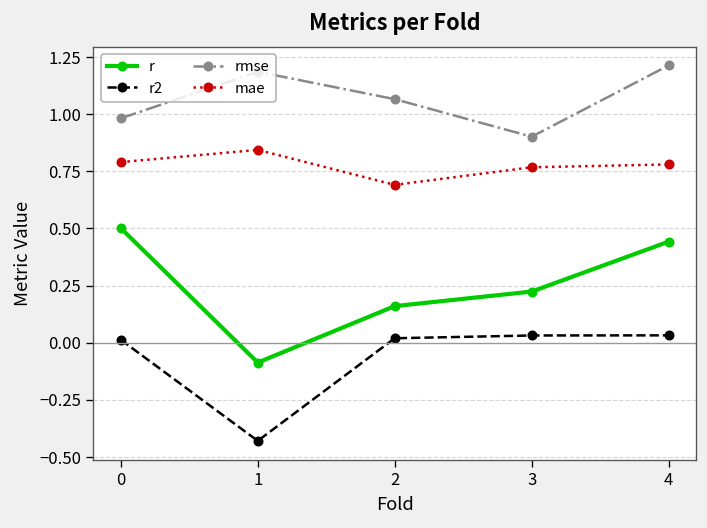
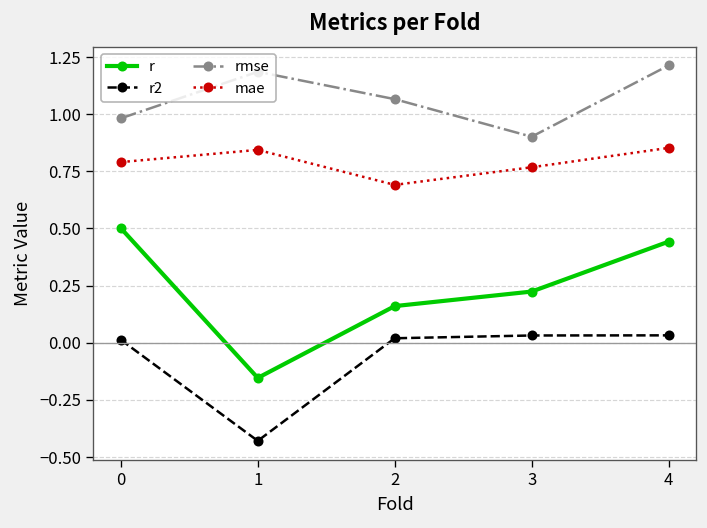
r, 1: -0.09 -> -0.15
mae, 4: 0.78 -> 0.85
